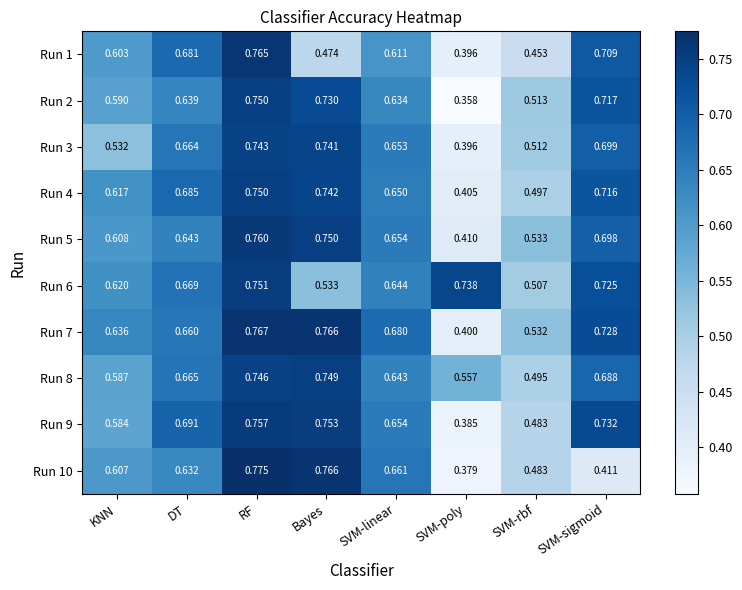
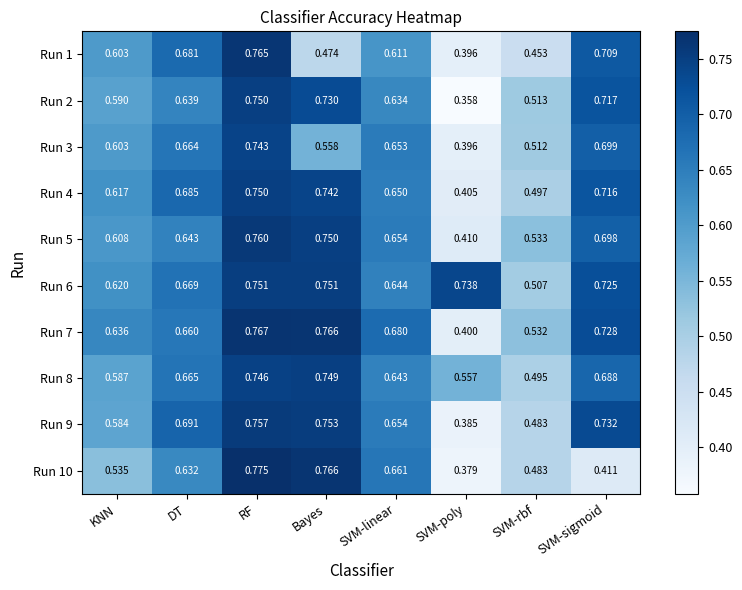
Run 3, KNN: 0.532 -> 0.603
Run 3, Bayes: 0.741 -> 0.558
Run 6, Bayes: 0.533 -> 0.751
Run 10, KNN: 0.607 -> 0.535
